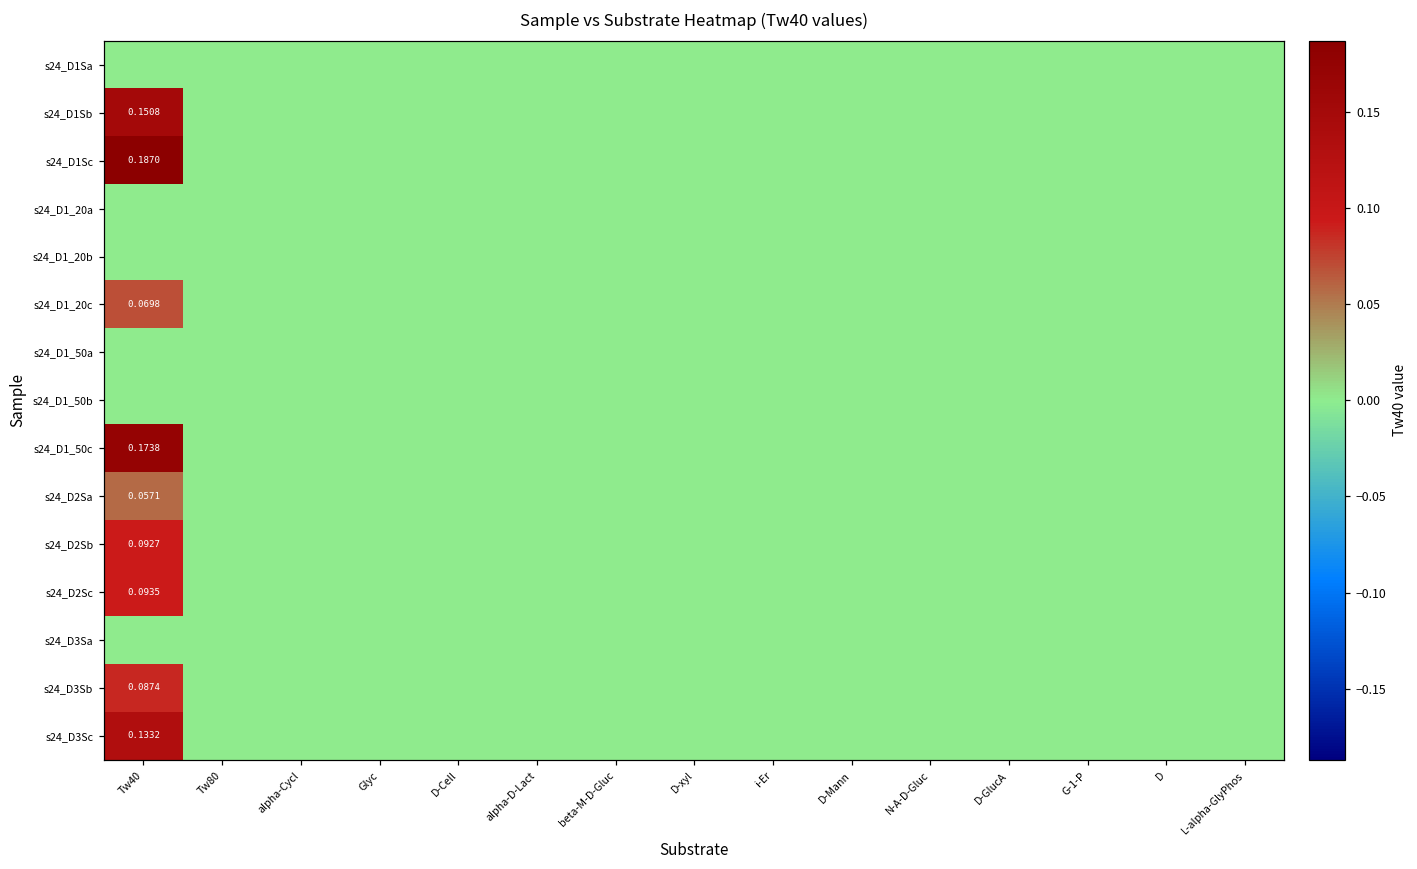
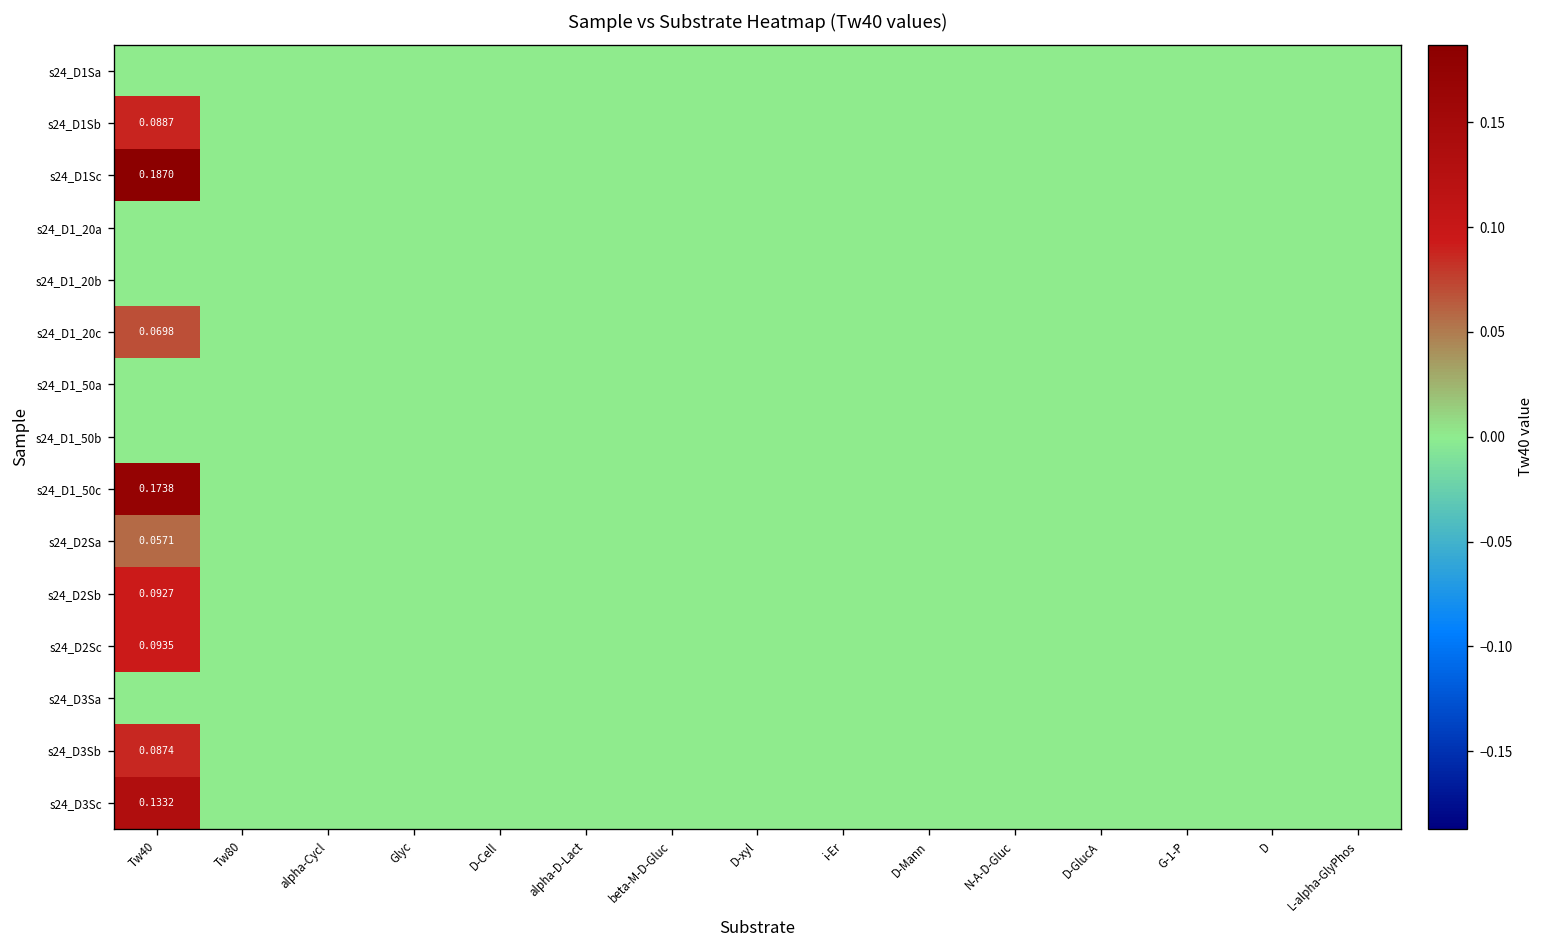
s24_D1Sb, Tw40: 0.1508 -> 0.0887
